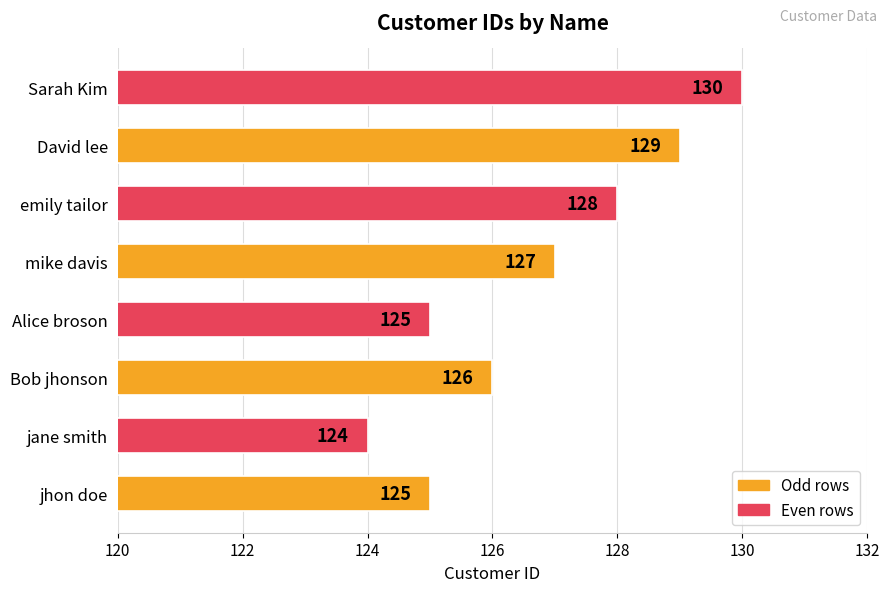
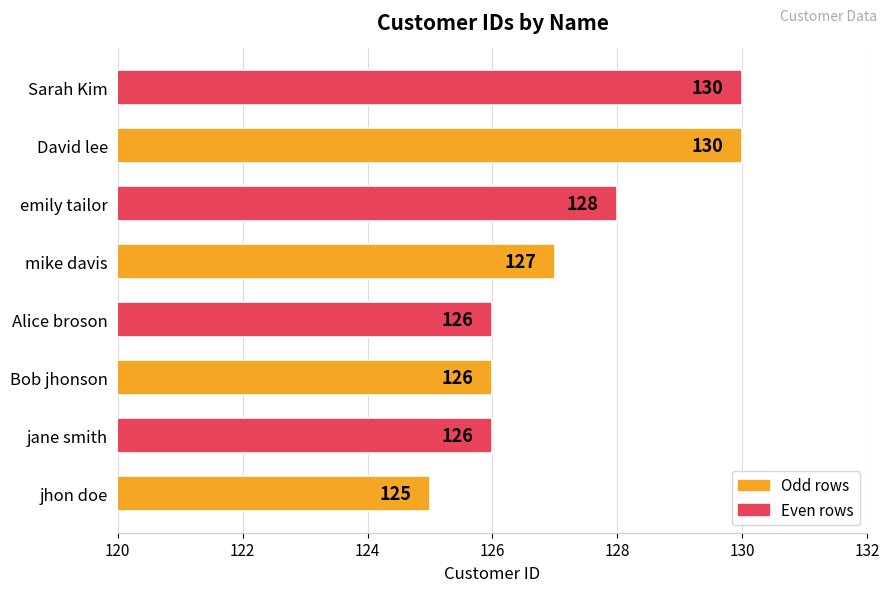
David lee: 129 -> 130
Alice broson: 125 -> 126
jane smith: 124 -> 126
